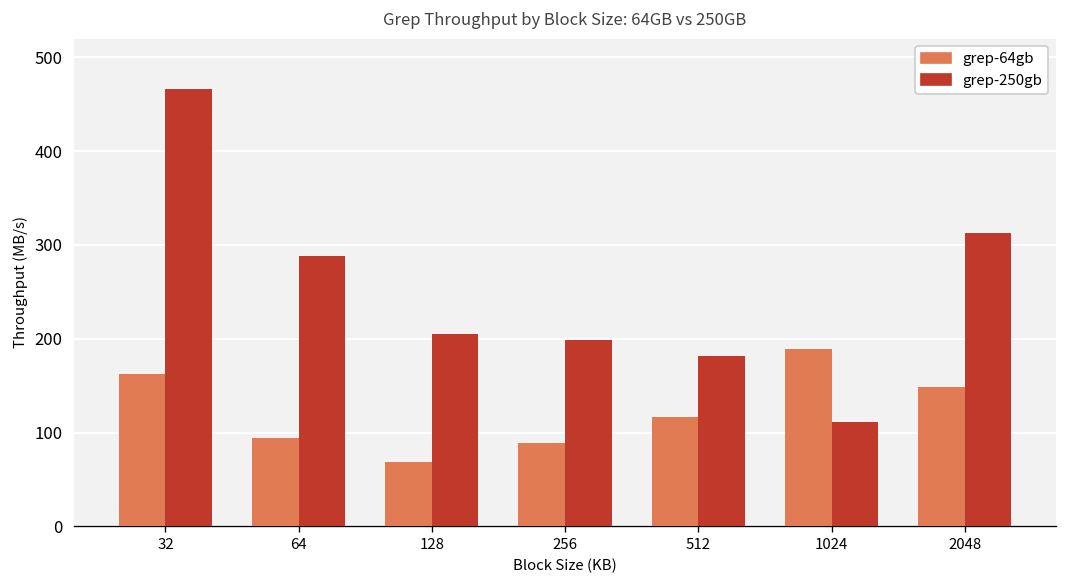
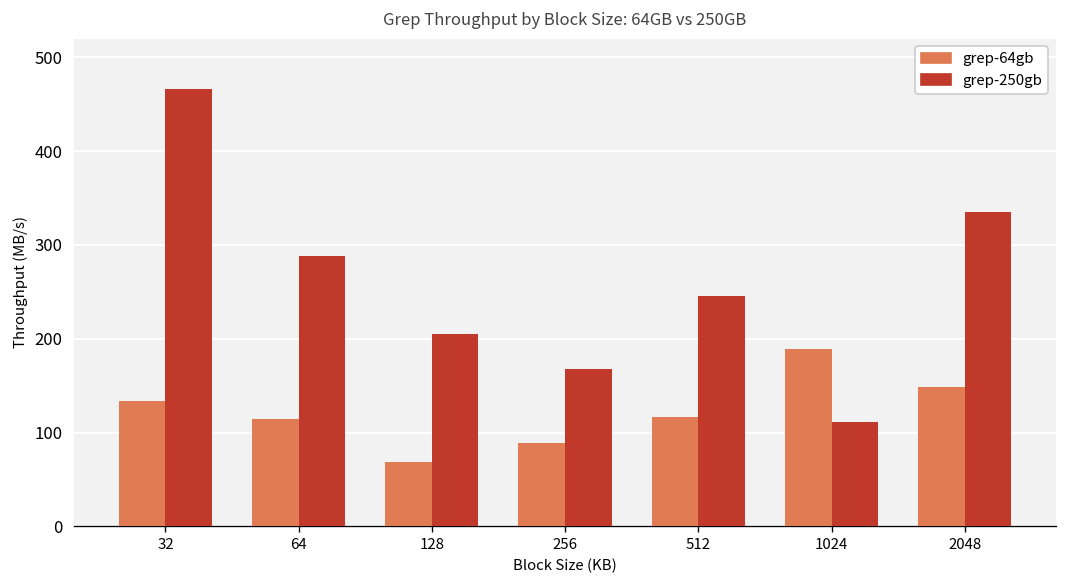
grep-64gb, 32: 160 -> 130
grep-64gb, 64: 90 -> 110
grep-250gb, 256: 200 -> 170
grep-250gb, 512: 180 -> 250
grep-250gb, 2048: 310 -> 340
